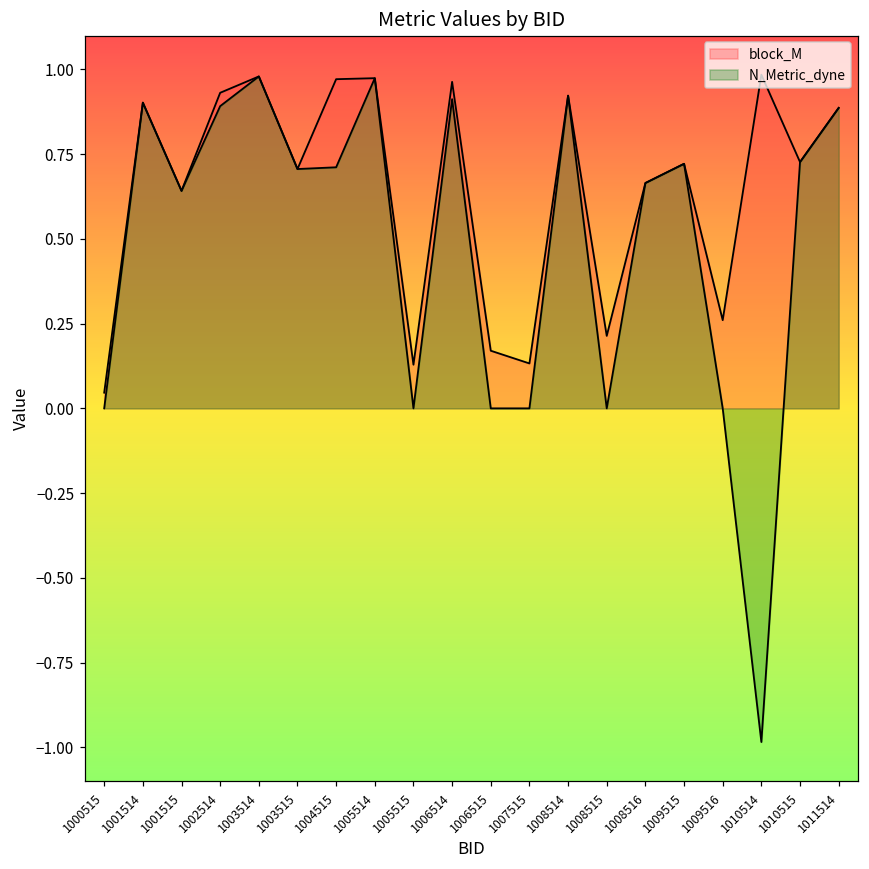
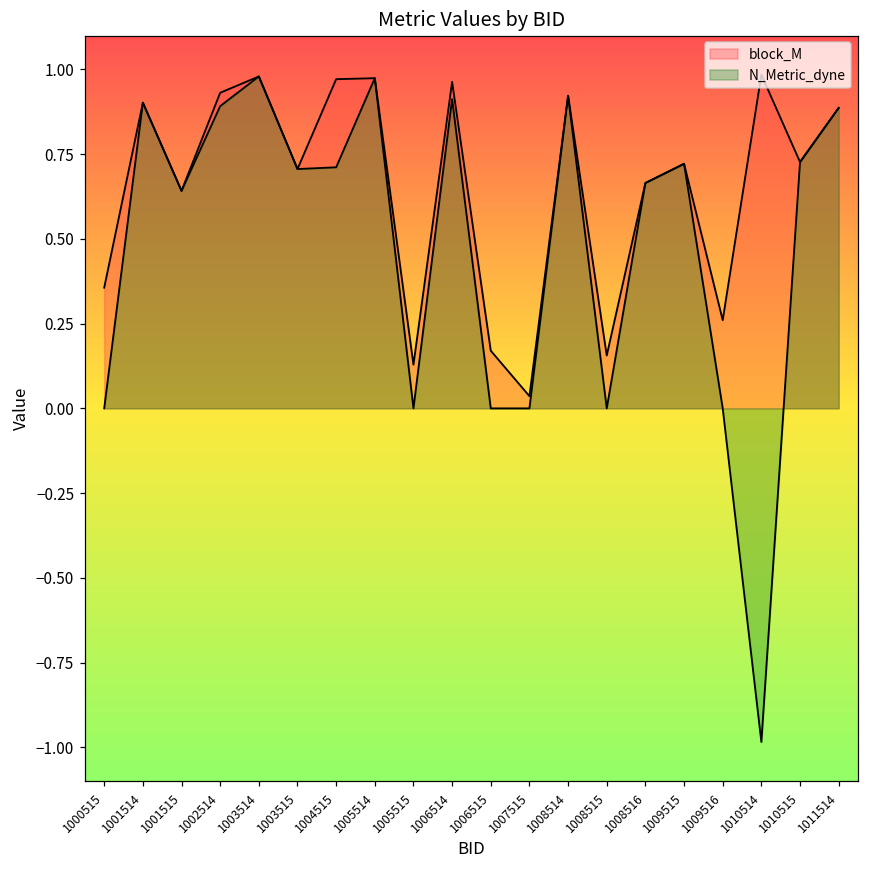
block_M, 1000515: 0.05 -> 0.36
block_M, 1007515: 0.13 -> 0.04
block_M, 1008515: 0.21 -> 0.16
